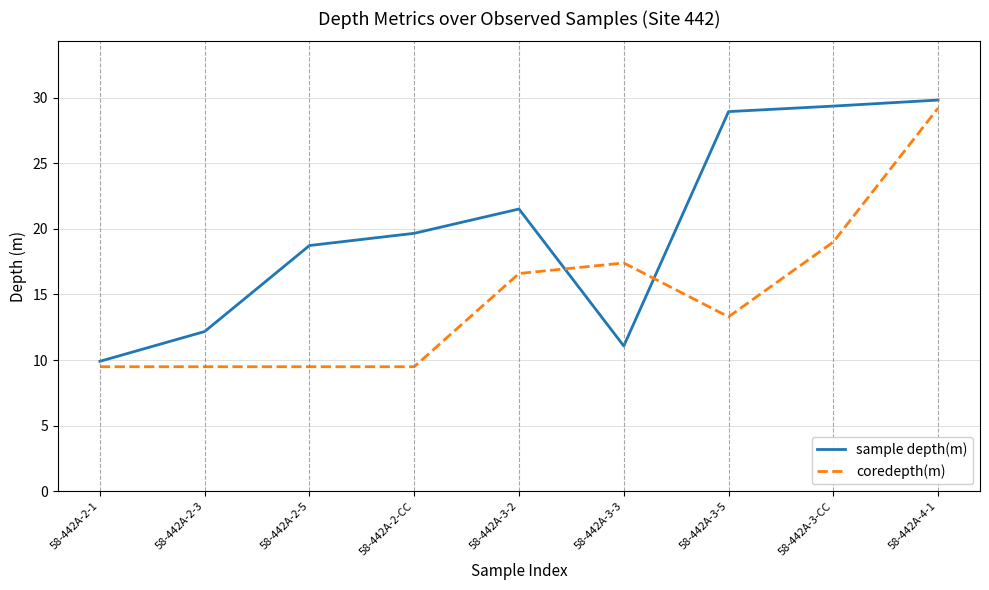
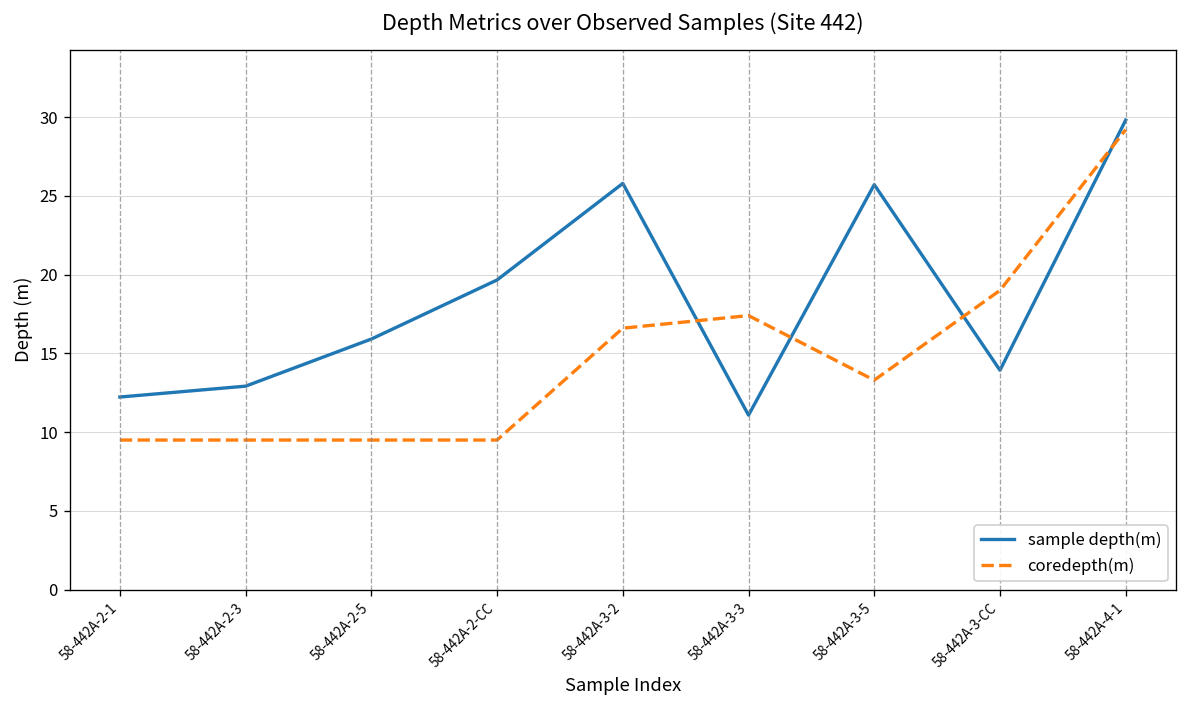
sample depth(m), 58-442A-2-1: 9.9 -> 12.2
sample depth(m), 58-442A-2-3: 12.2 -> 12.9
sample depth(m), 58-442A-2-5: 18.7 -> 15.9
sample depth(m), 58-442A-3-2: 21.5 -> 25.8
sample depth(m), 58-442A-3-5: 28.9 -> 25.7
sample depth(m), 58-442A-3-CC: 29.4 -> 13.9
